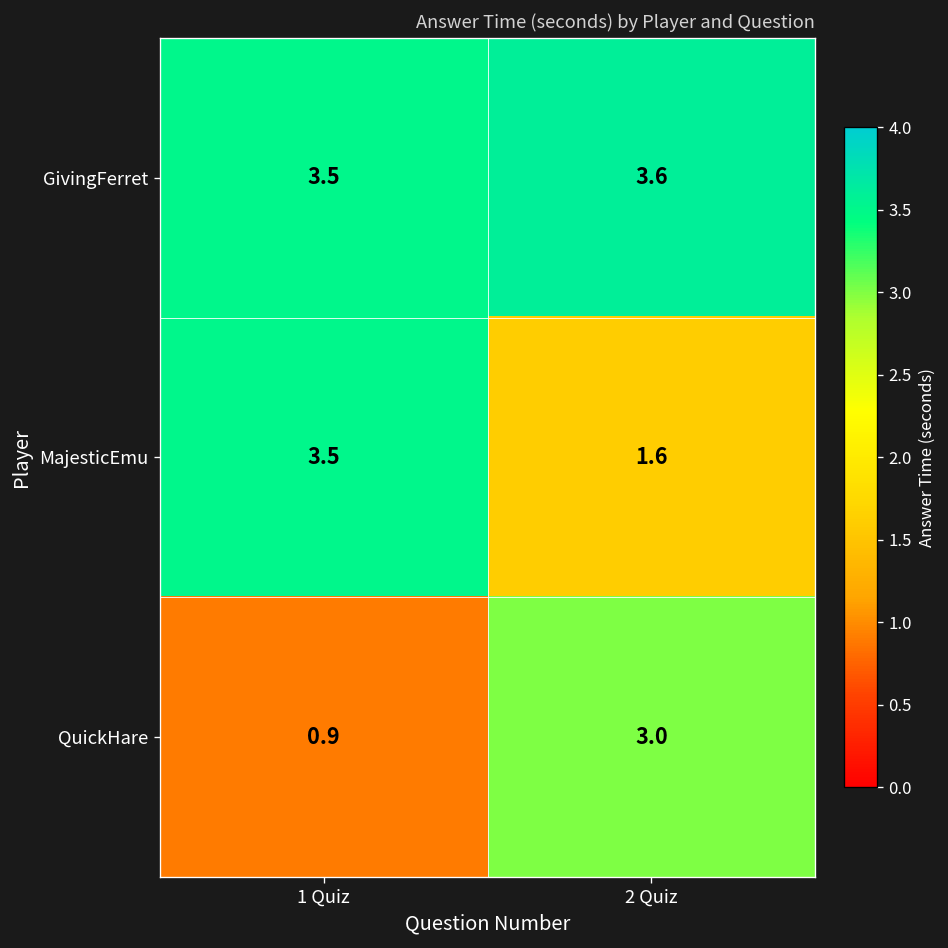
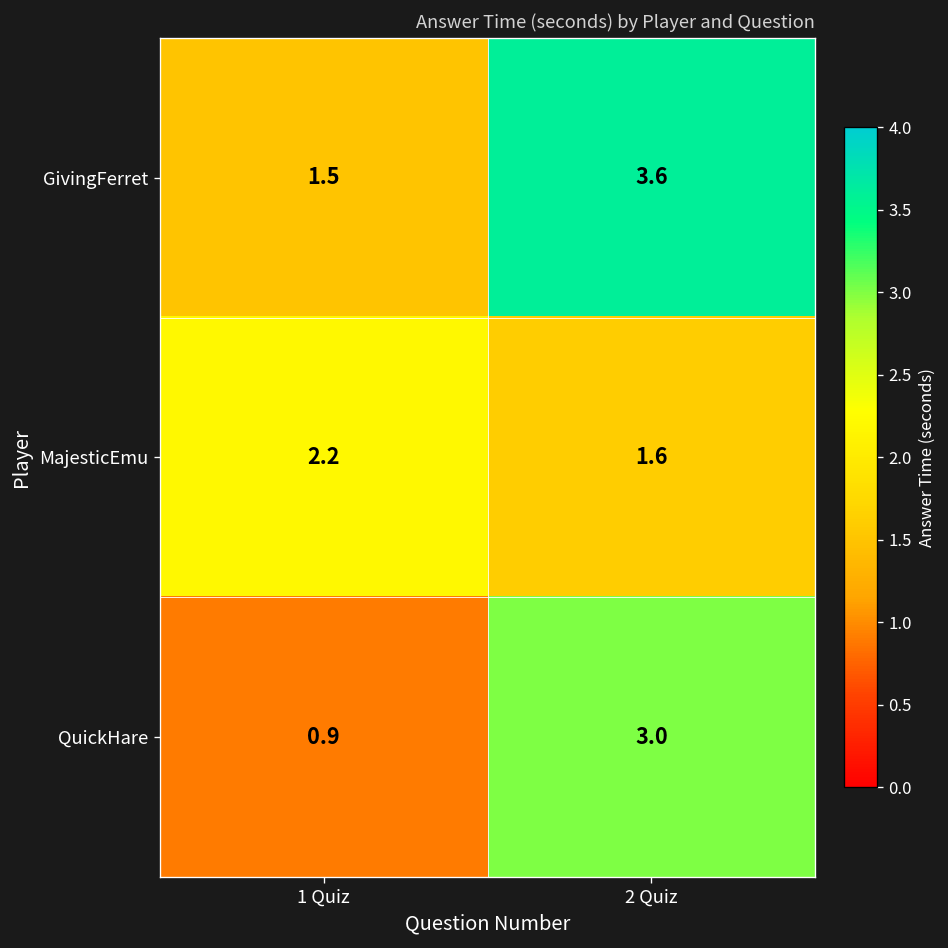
GivingFerret, 1 Quiz: 3.5 -> 1.5
MajesticEmu, 1 Quiz: 3.5 -> 2.2
